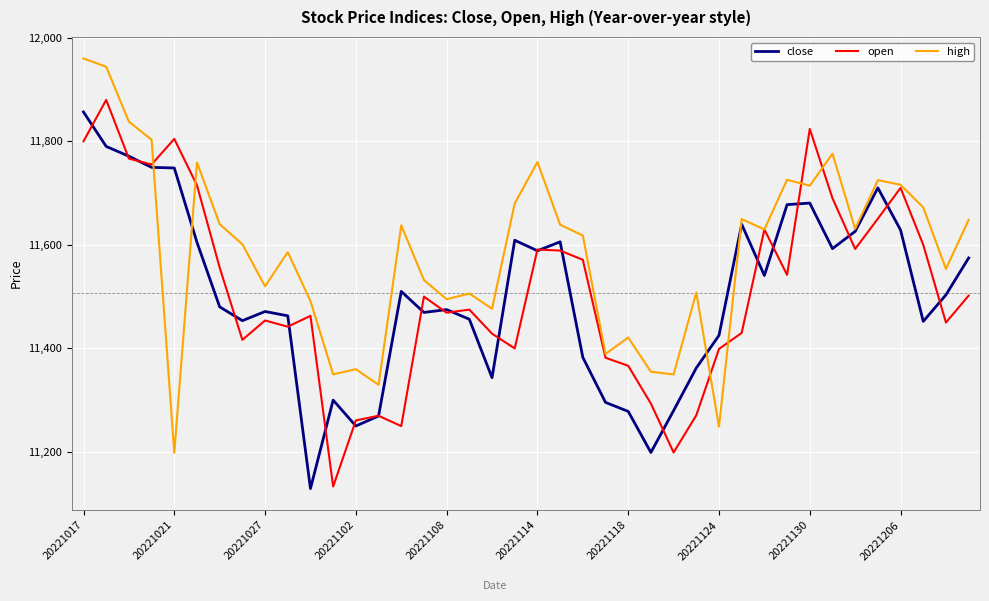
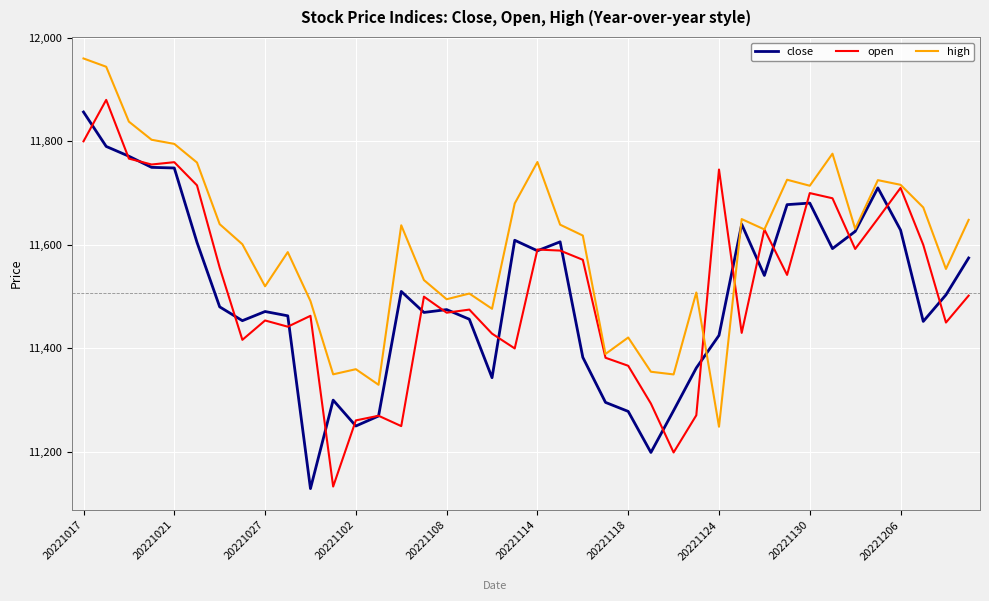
open, 20221021: 11,800 -> 11,760
high, 20221021: 11,200 -> 11,800
open, 20221124: 11,400 -> 11,750
open, 20221130: 11,820 -> 11,700
